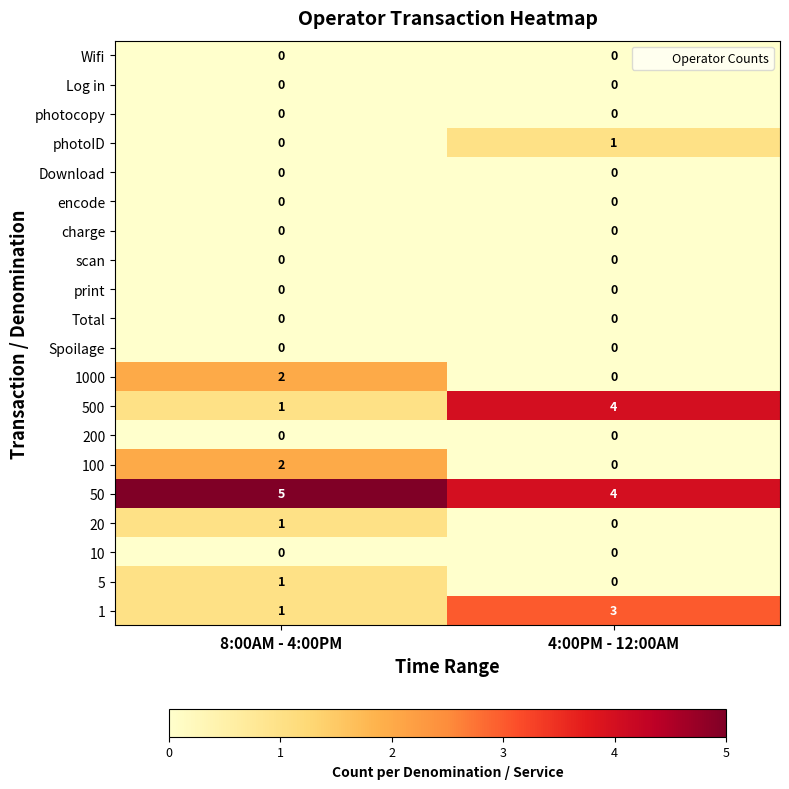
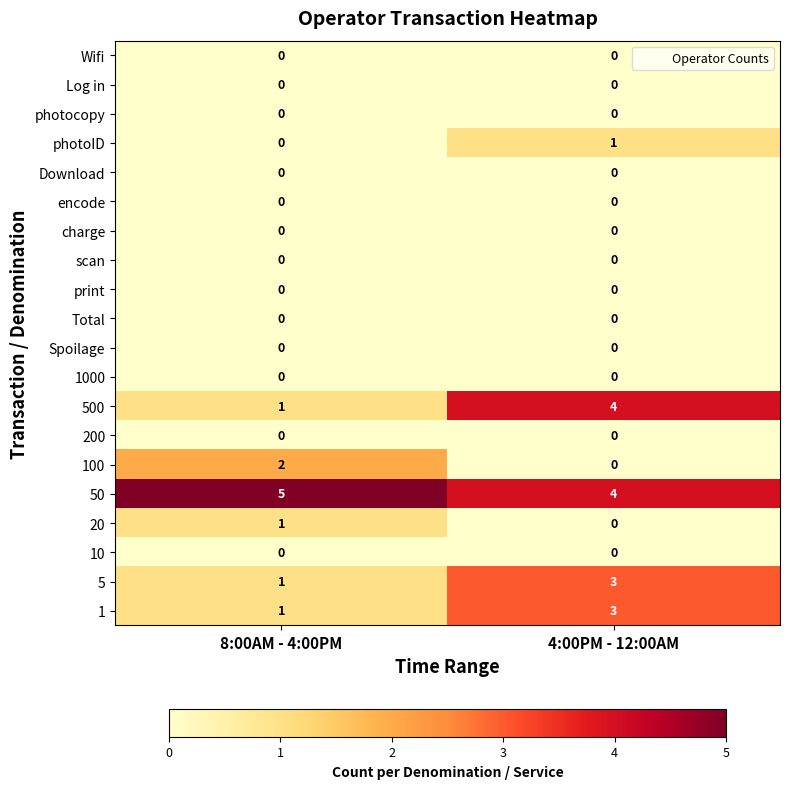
1000, 8:00AM - 4:00PM: 2 -> 0
5, 4:00PM - 12:00AM: 0 -> 3
